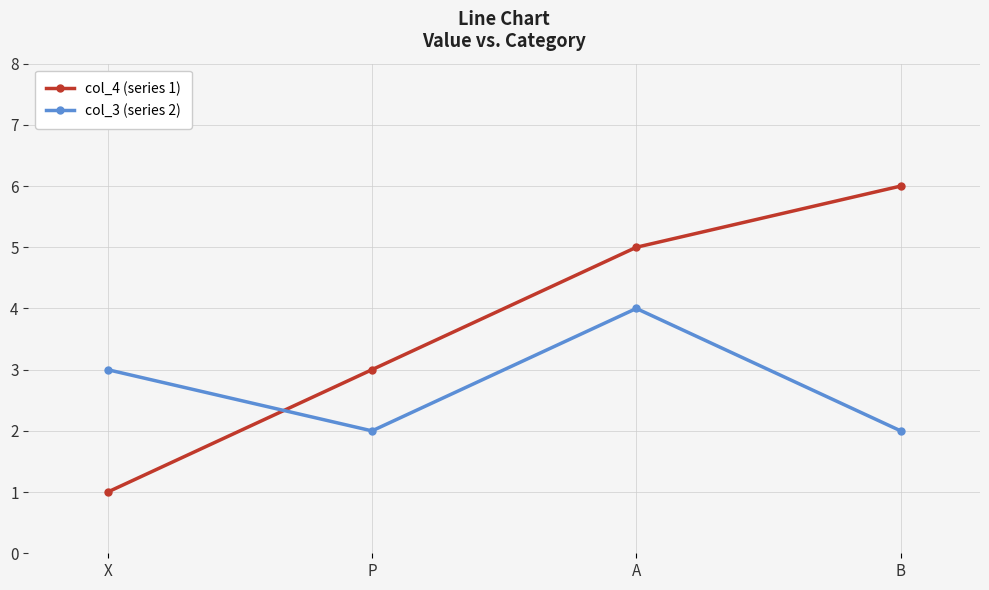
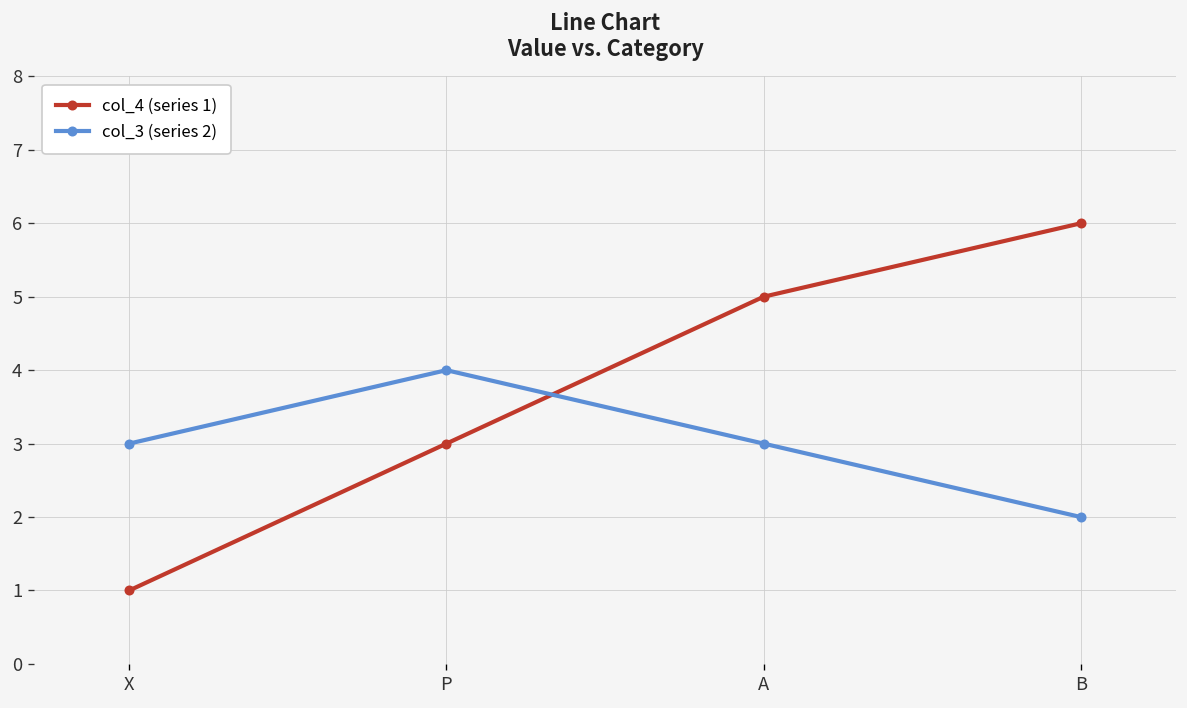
col_3 (series 2), P: 2 -> 4
col_3 (series 2), A: 4 -> 3
